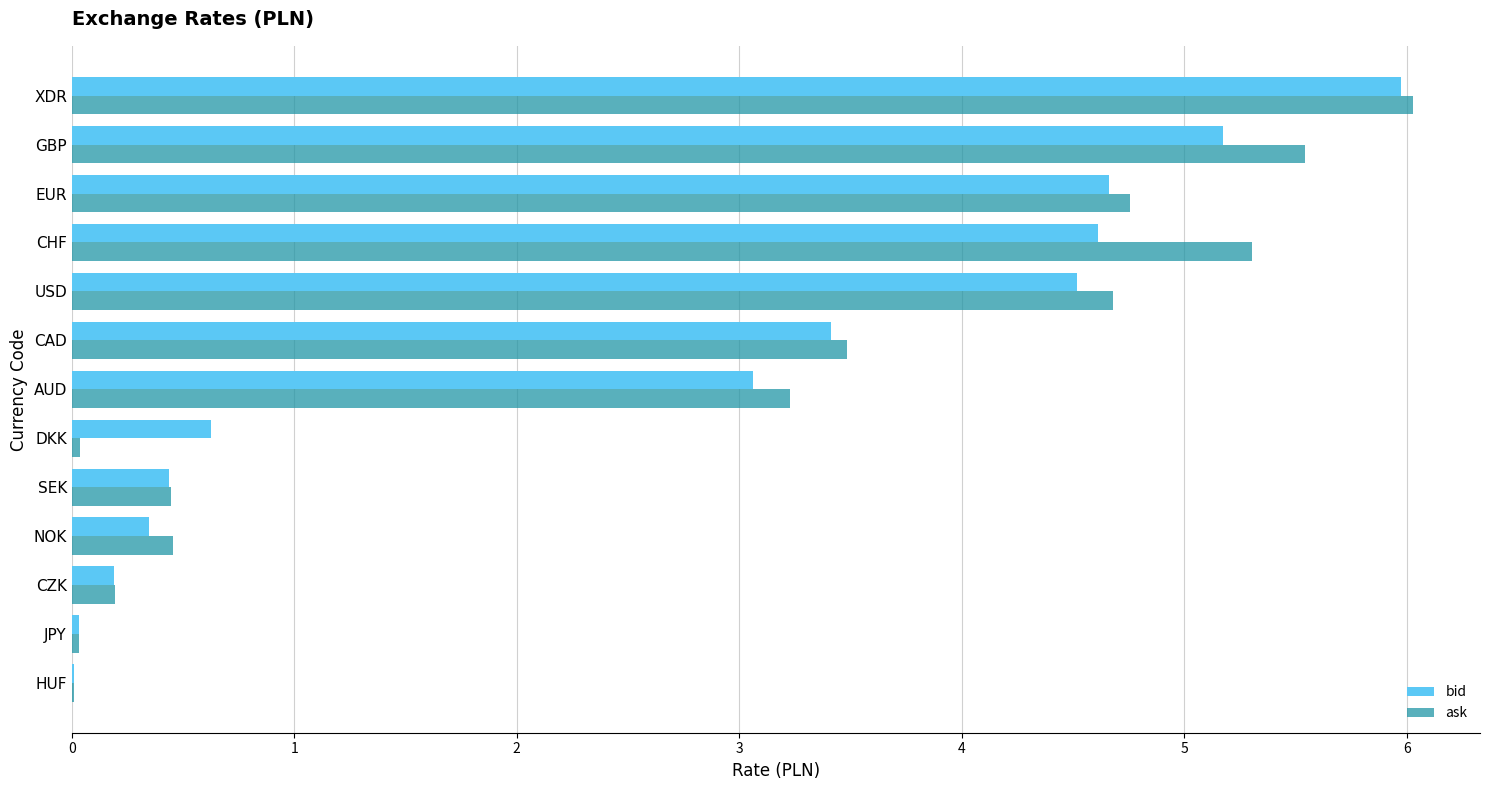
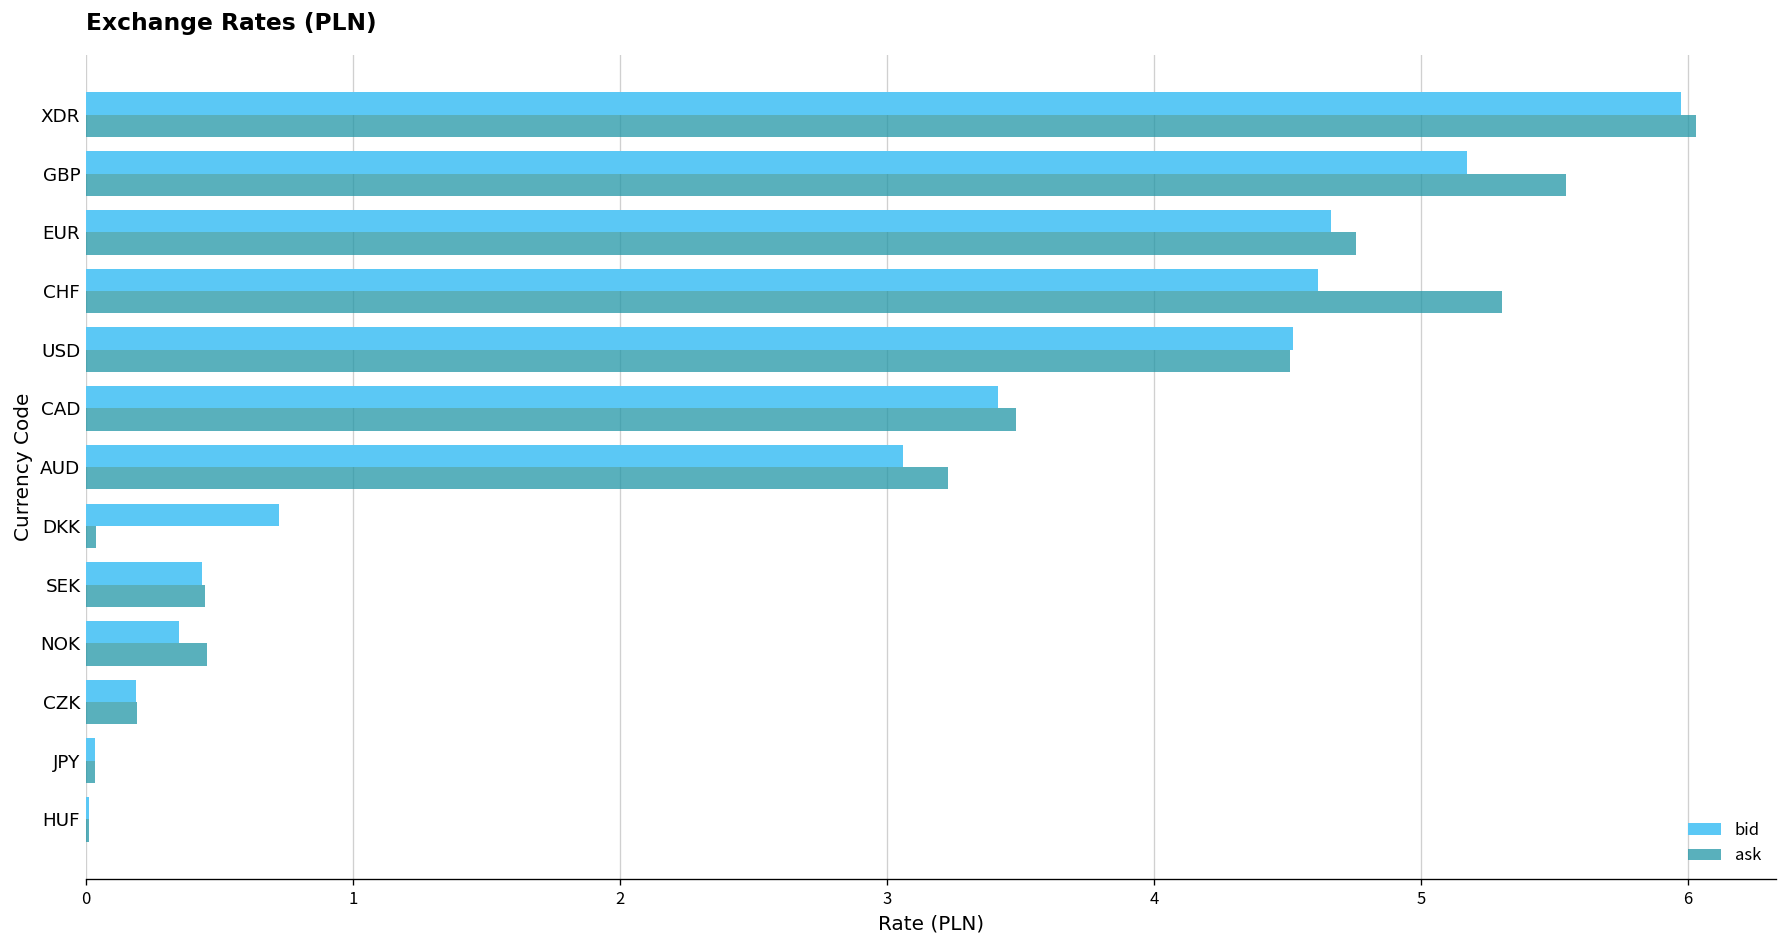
ask, USD: 4.68 -> 4.51
bid, DKK: 0.63 -> 0.72
